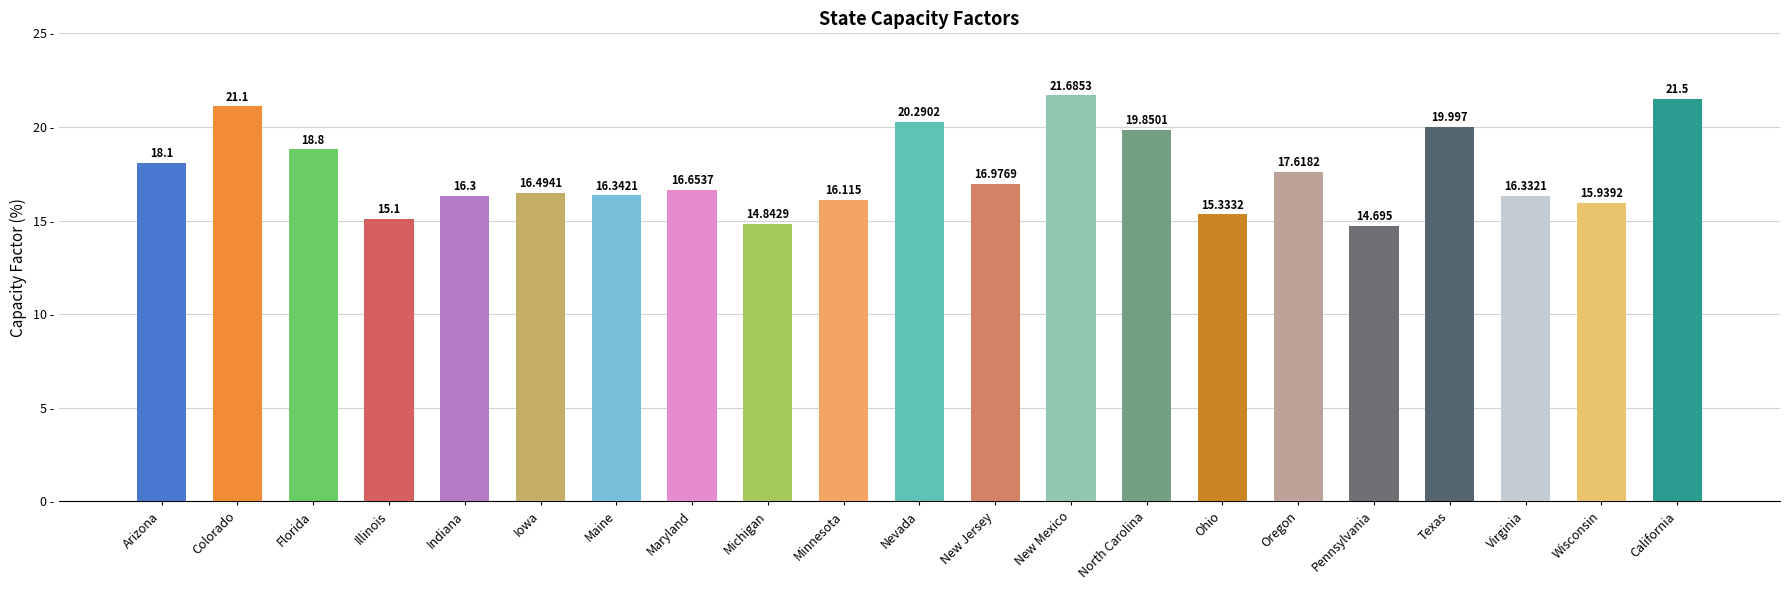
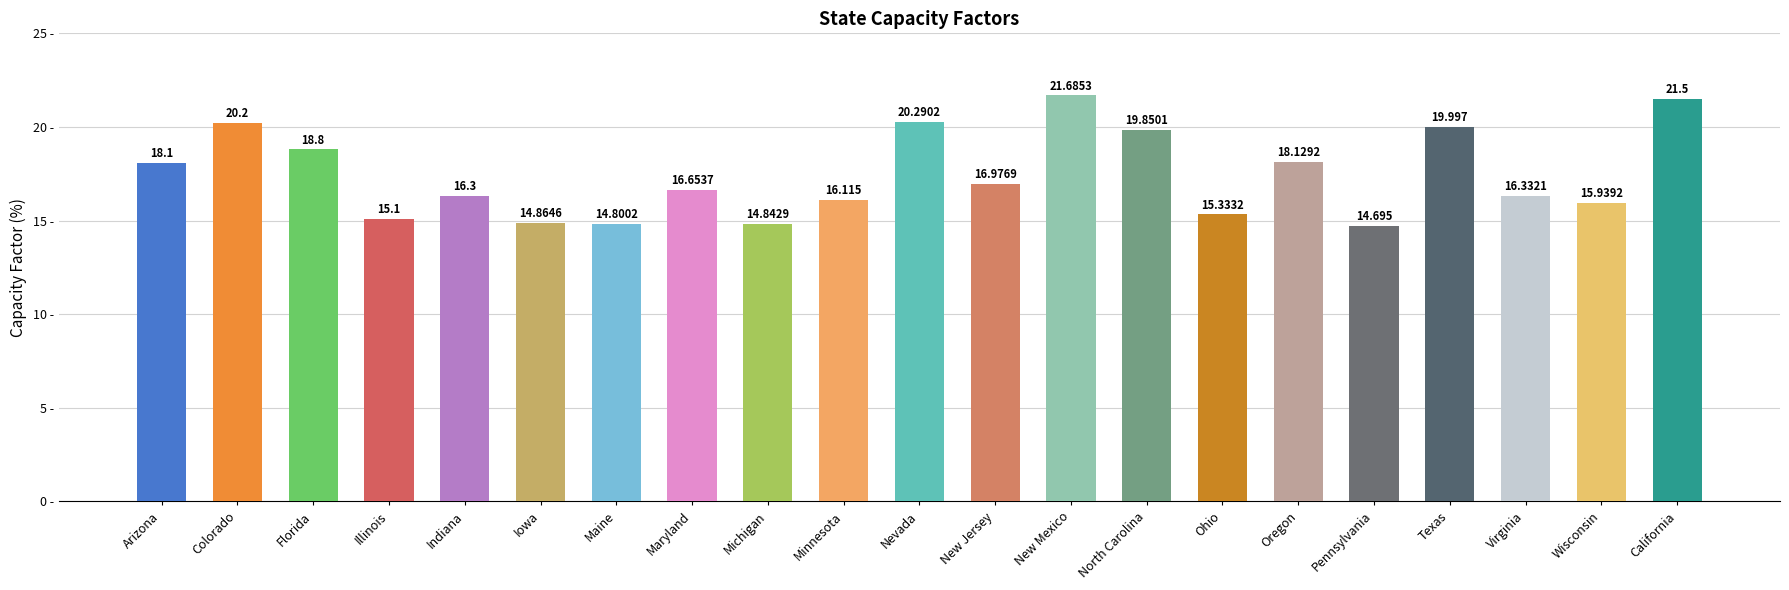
Colorado: 21.1 -> 20.2
Iowa: 16.4941 -> 14.8646
Maine: 16.3421 -> 14.8002
Oregon: 17.6182 -> 18.1292
